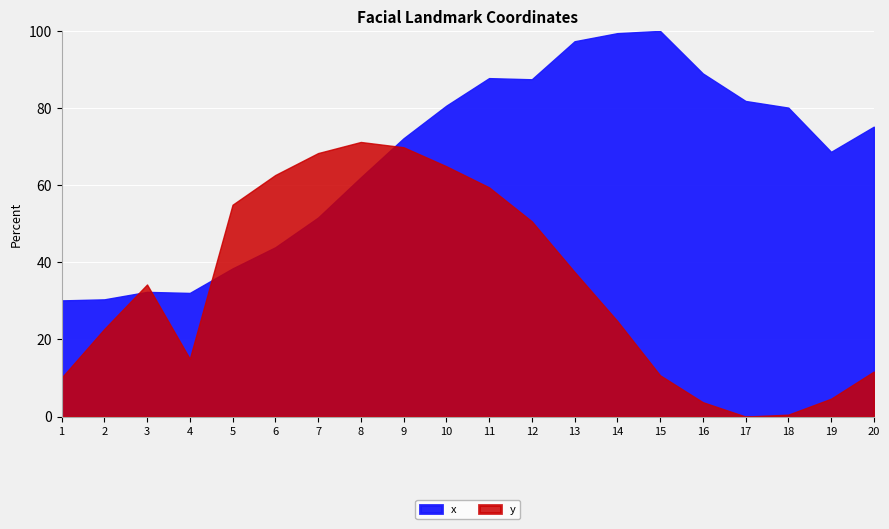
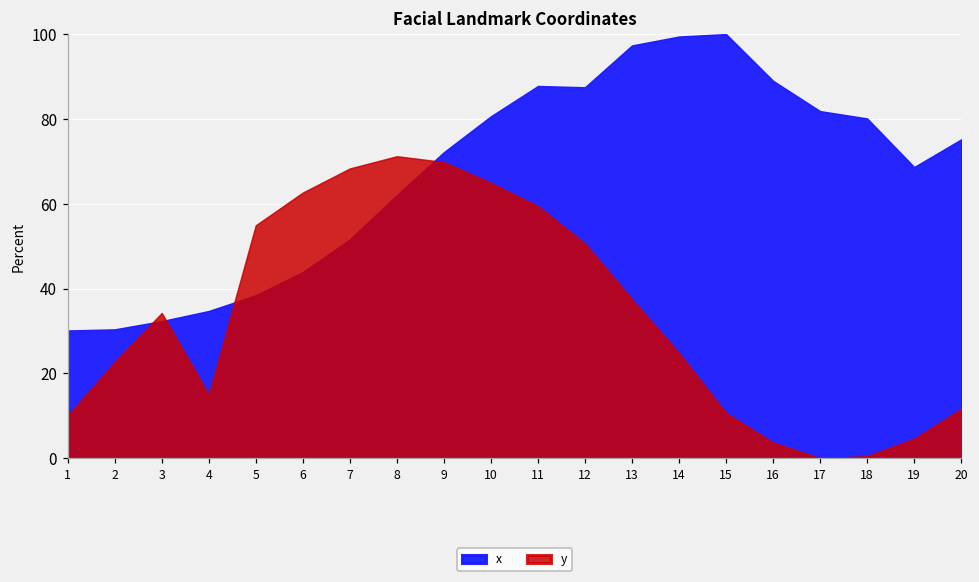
x, 4: 32 -> 35
